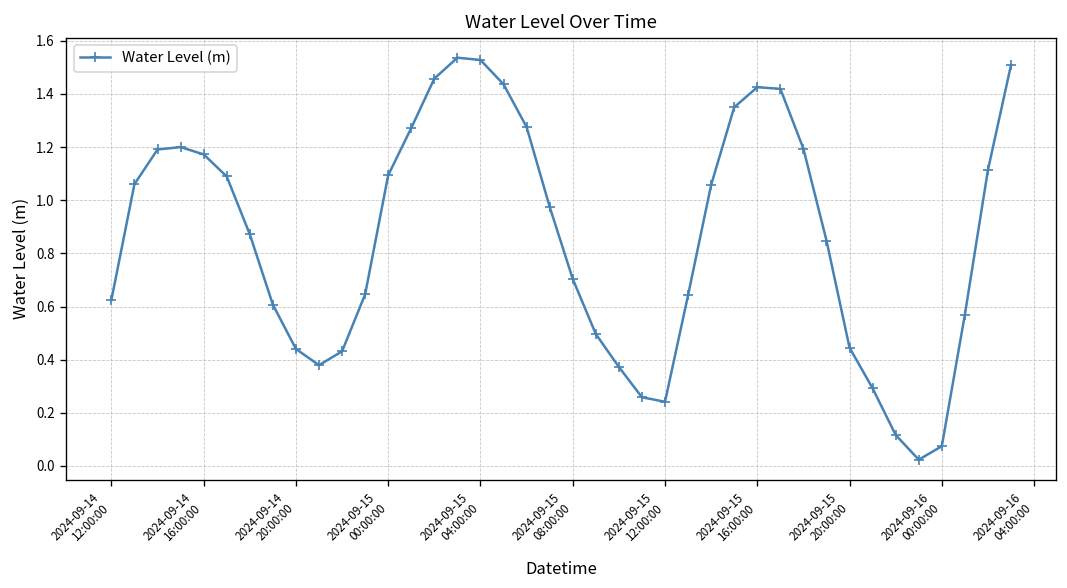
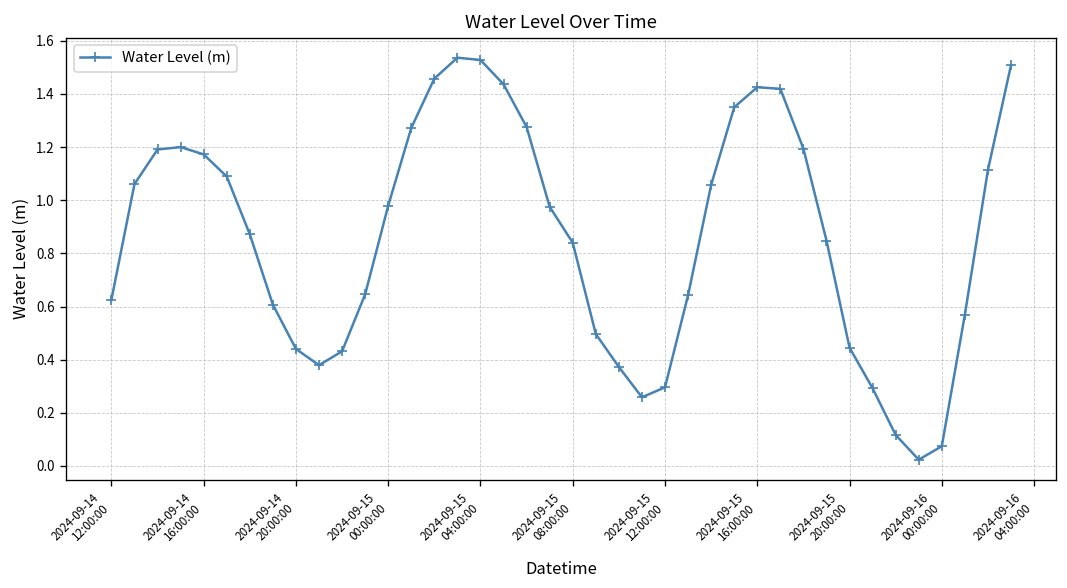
2024-09-15 00:00:00: 1.09 -> 0.98
2024-09-15 08:00:00: 0.70 -> 0.84
2024-09-15 12:00:00: 0.24 -> 0.30
